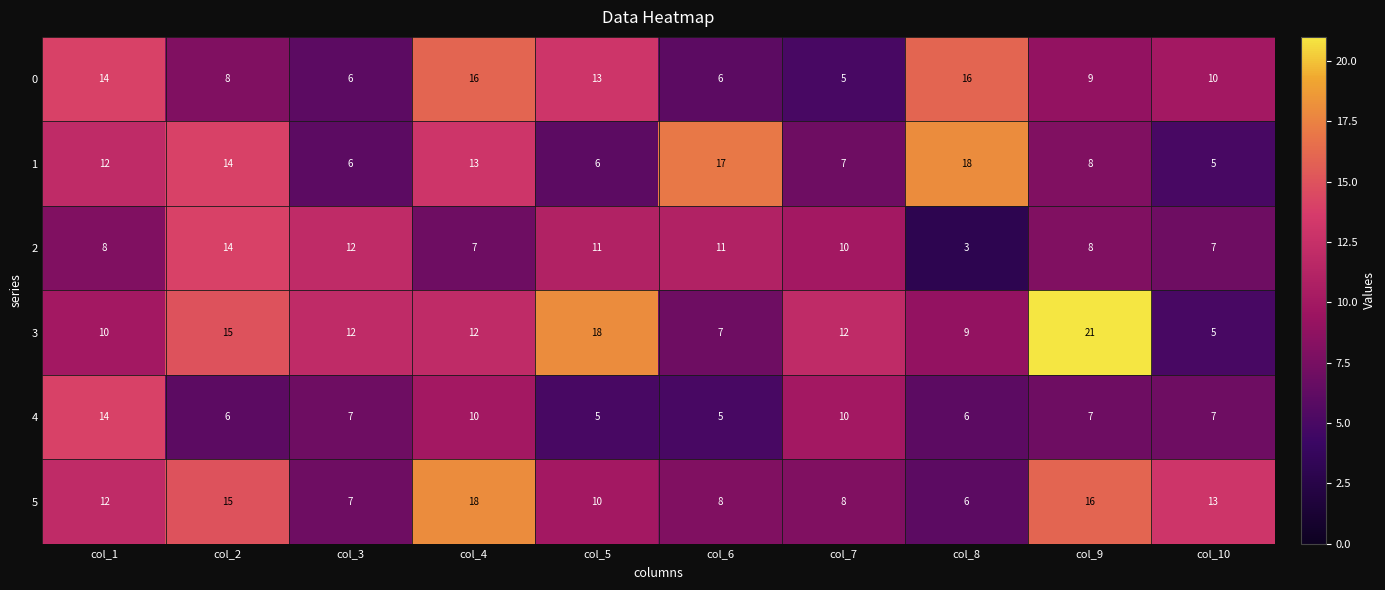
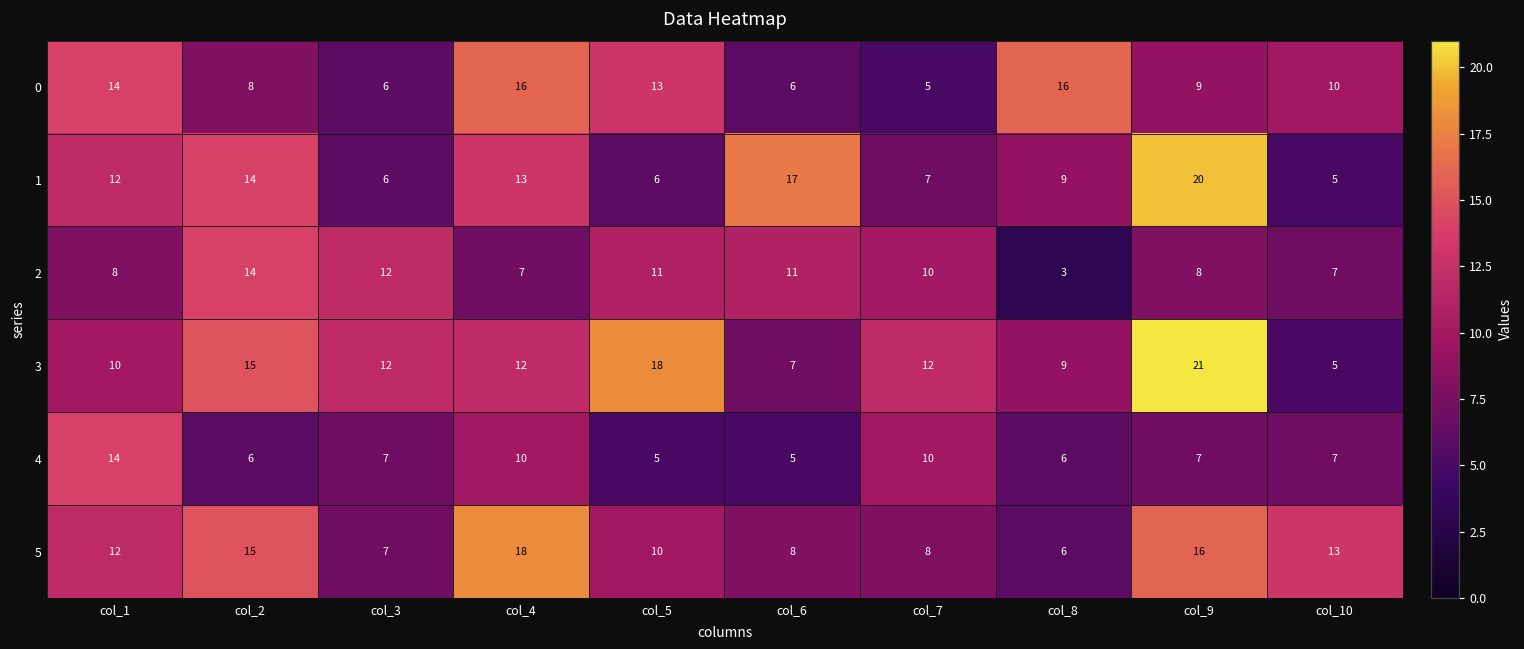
1, col_8: 18 -> 9
1, col_9: 8 -> 20
